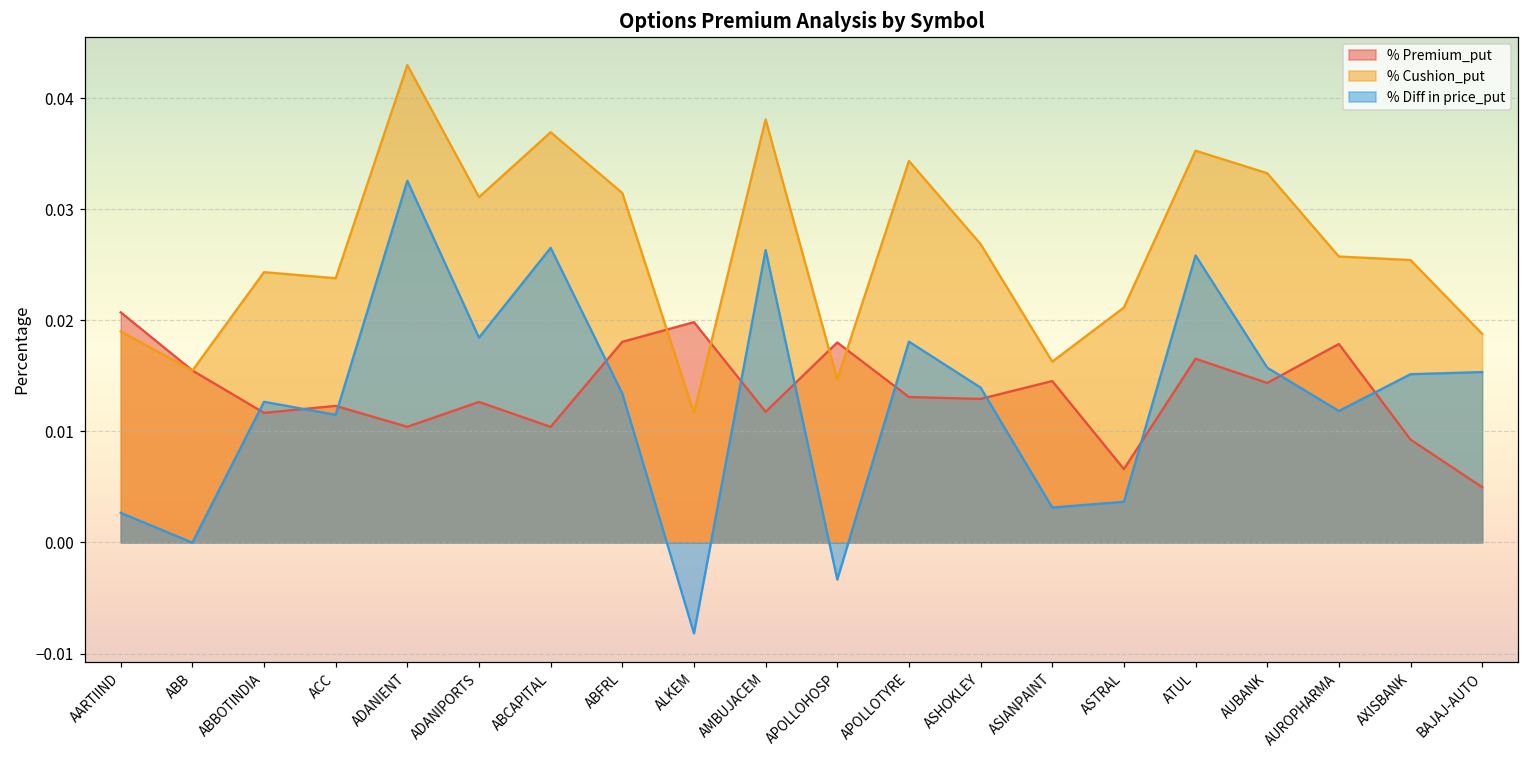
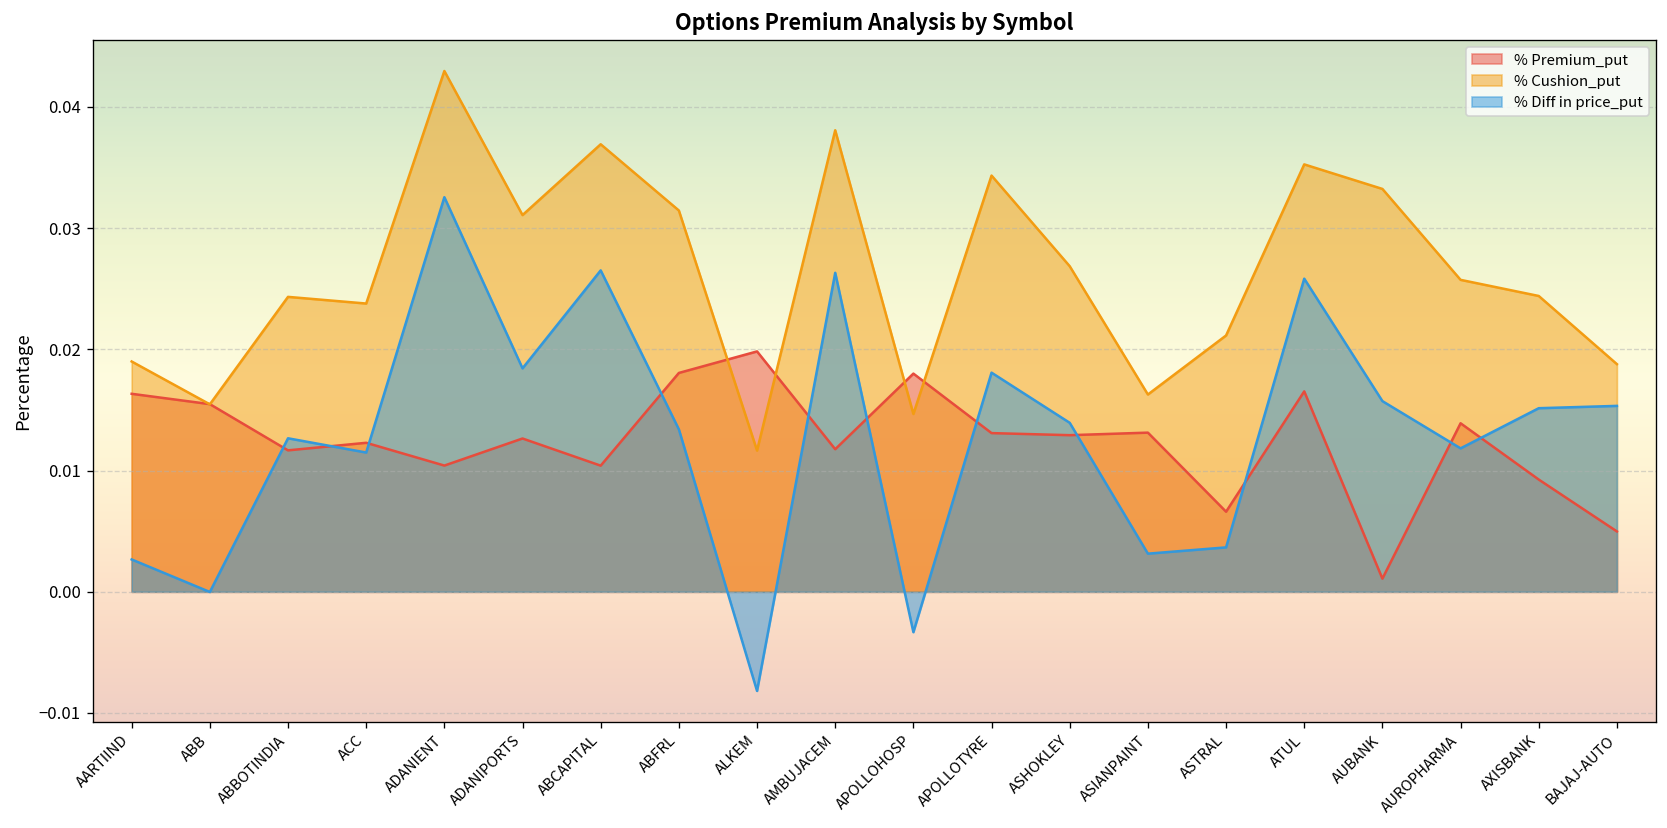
% Premium_put, AARTIIND: 0.0207 -> 0.0163
% Premium_put, ASIANPAINT: 0.0145 -> 0.0131
% Premium_put, AUBANK: 0.0144 -> 0.0011
% Premium_put, AUROPHARMA: 0.0179 -> 0.0139
% Cushion_put, AXISBANK: 0.0254 -> 0.0244
